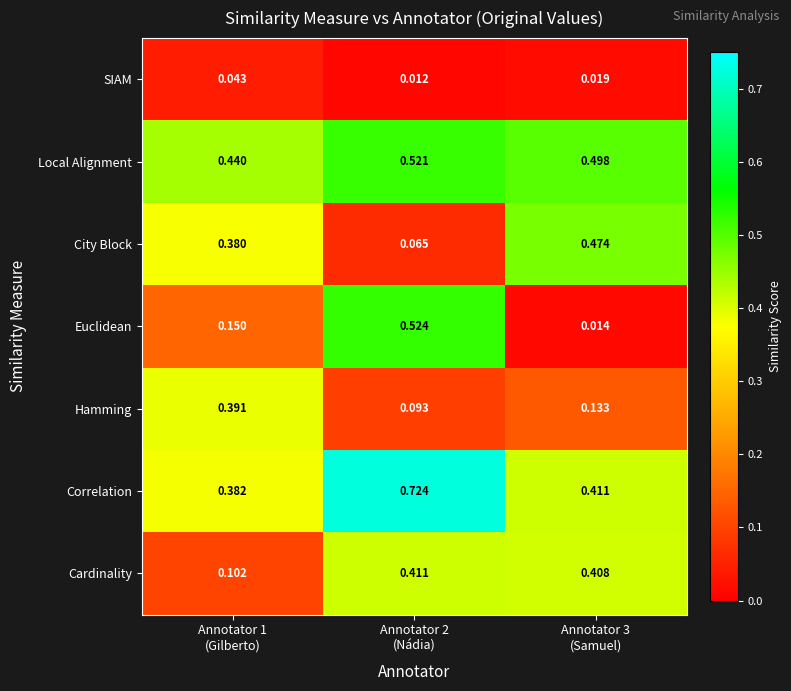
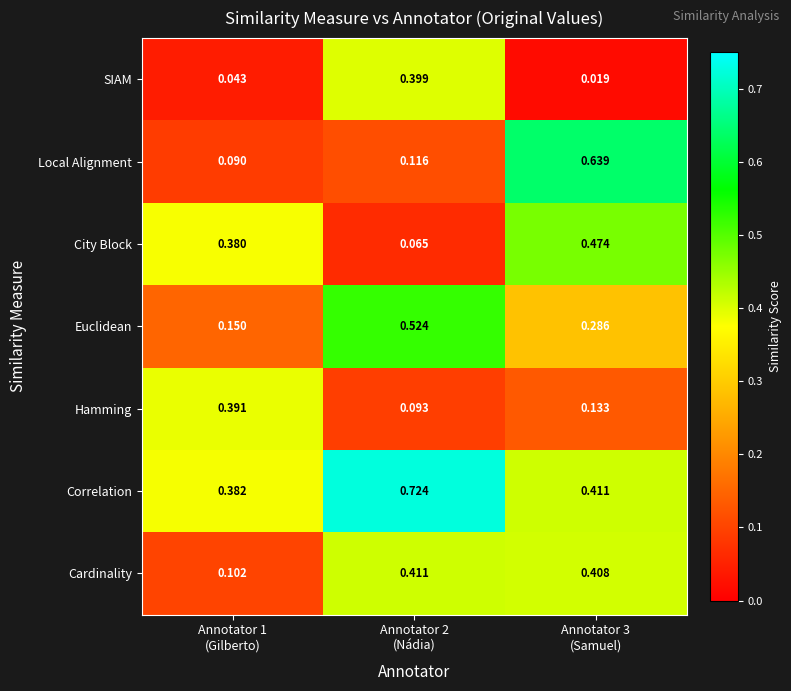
SIAM, Annotator 2 (Nádia): 0.012 -> 0.399
Local Alignment, Annotator 1 (Gilberto): 0.440 -> 0.090
Local Alignment, Annotator 2 (Nádia): 0.521 -> 0.116
Local Alignment, Annotator 3 (Samuel): 0.498 -> 0.639
Euclidean, Annotator 3 (Samuel): 0.014 -> 0.286
